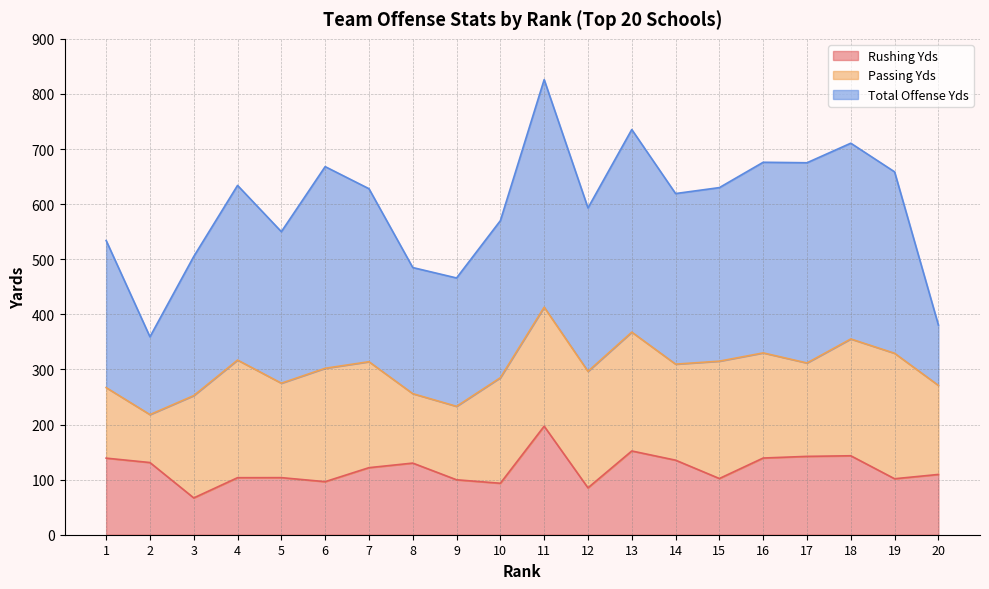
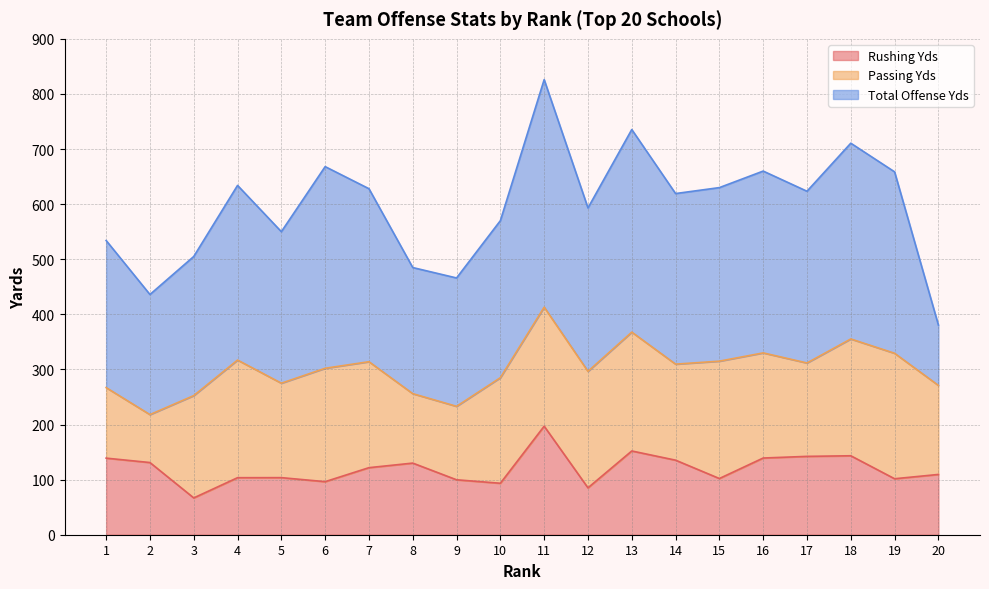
Total Offense Yds, 2: 140 -> 220
Total Offense Yds, 16: 350 -> 330
Total Offense Yds, 17: 360 -> 310
